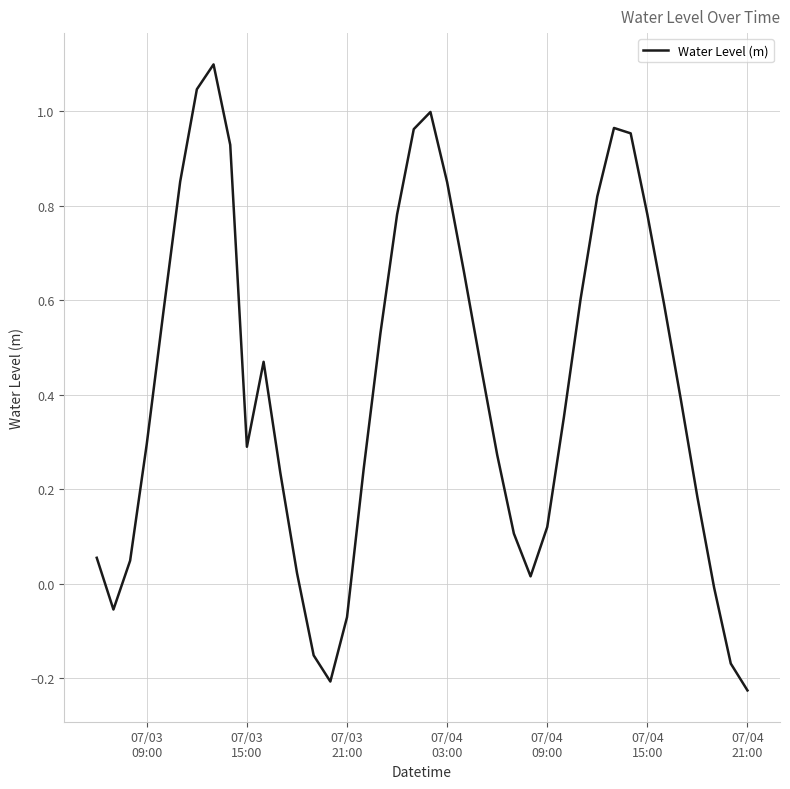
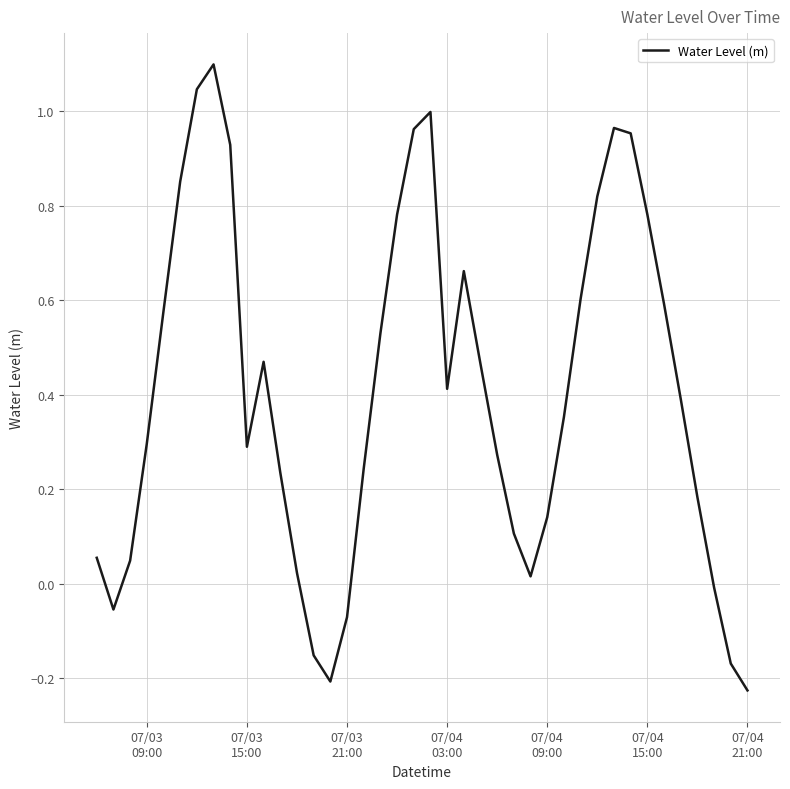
07/04 03:00: 0.85 -> 0.41
07/04 09:00: 0.12 -> 0.14
